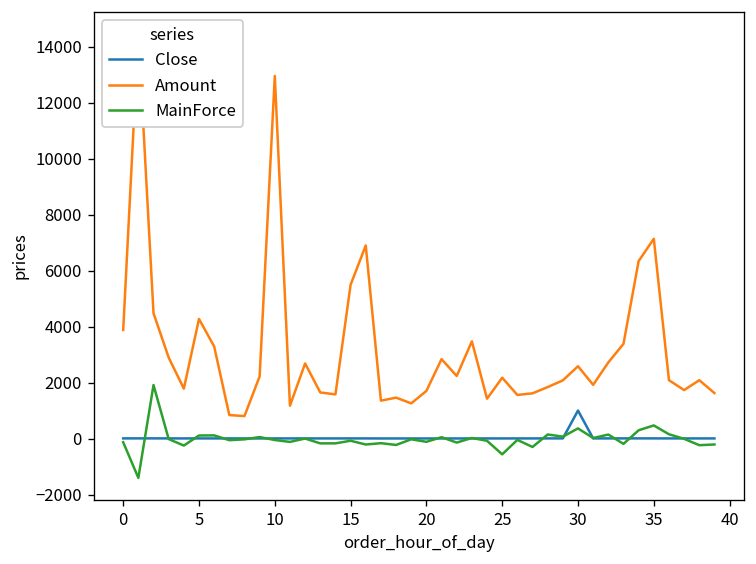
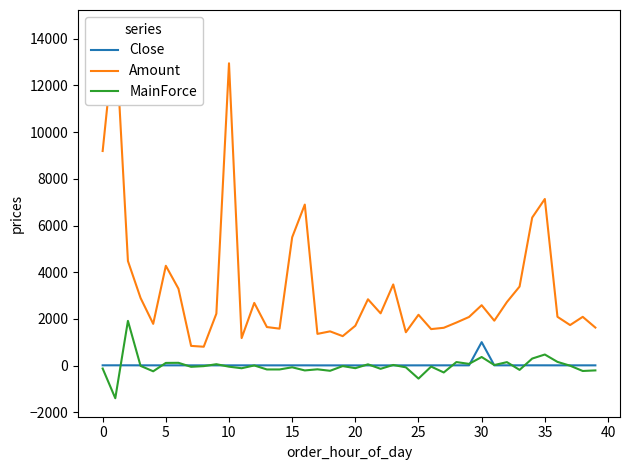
Amount, 0: 3900 -> 9200
